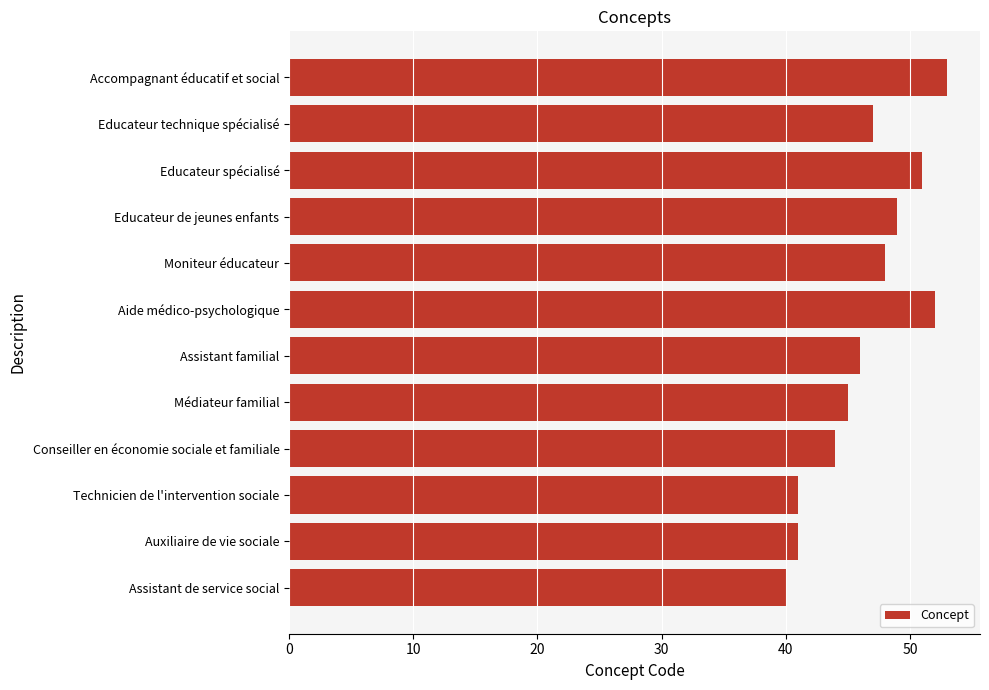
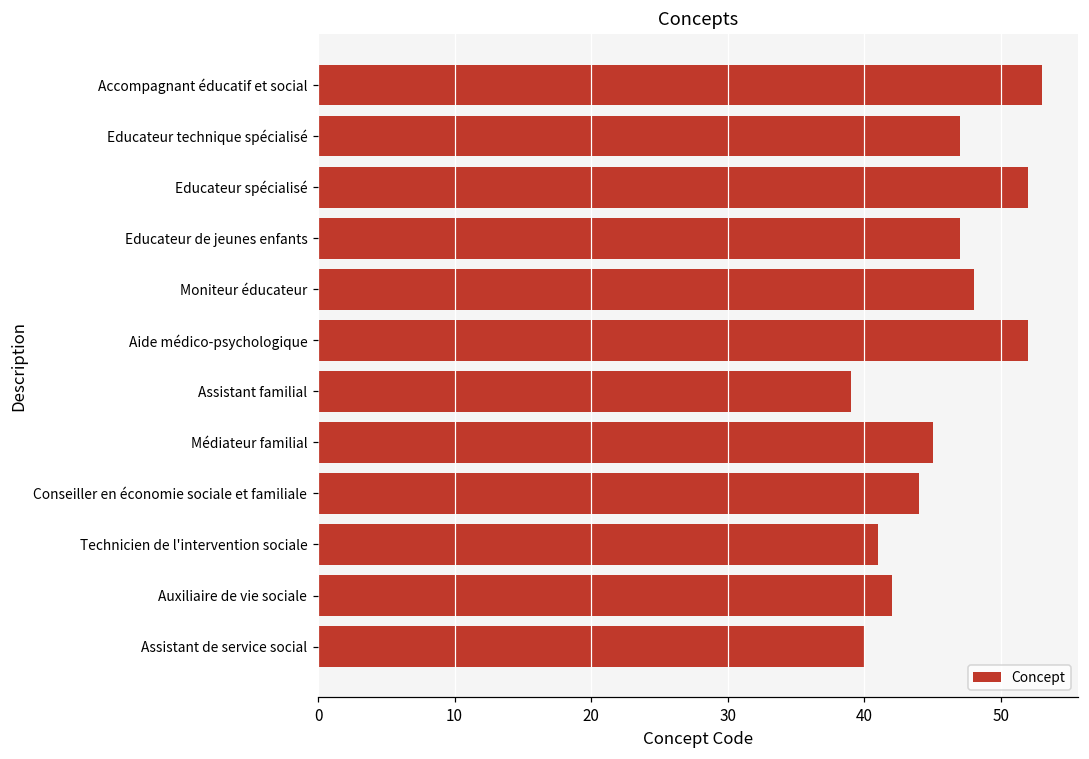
Educateur spécialisé: 51 -> 52
Educateur de jeunes enfants: 49 -> 47
Assistant familial: 46 -> 39
Auxiliaire de vie sociale: 41 -> 42
